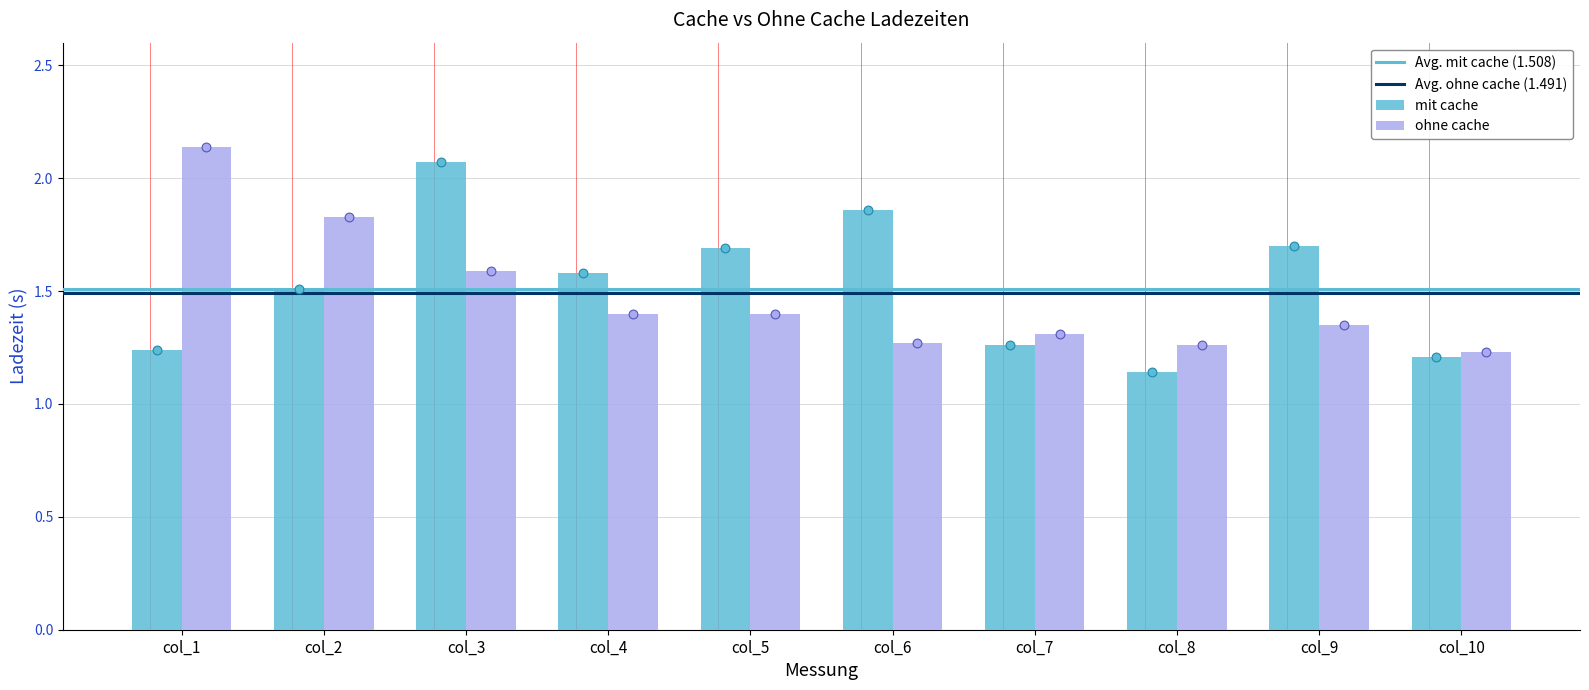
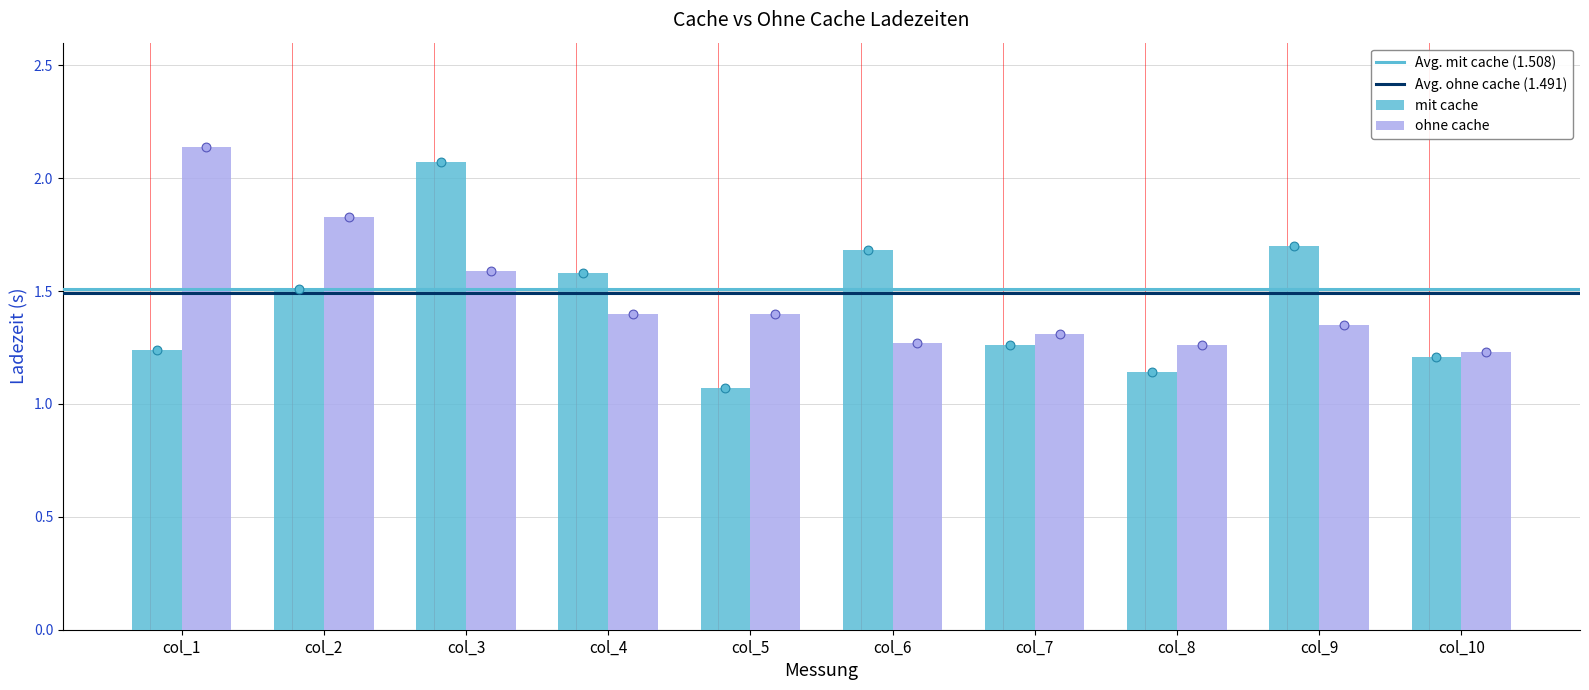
mit cache, col_5: 1.69 -> 1.07
mit cache, col_6: 1.86 -> 1.68
